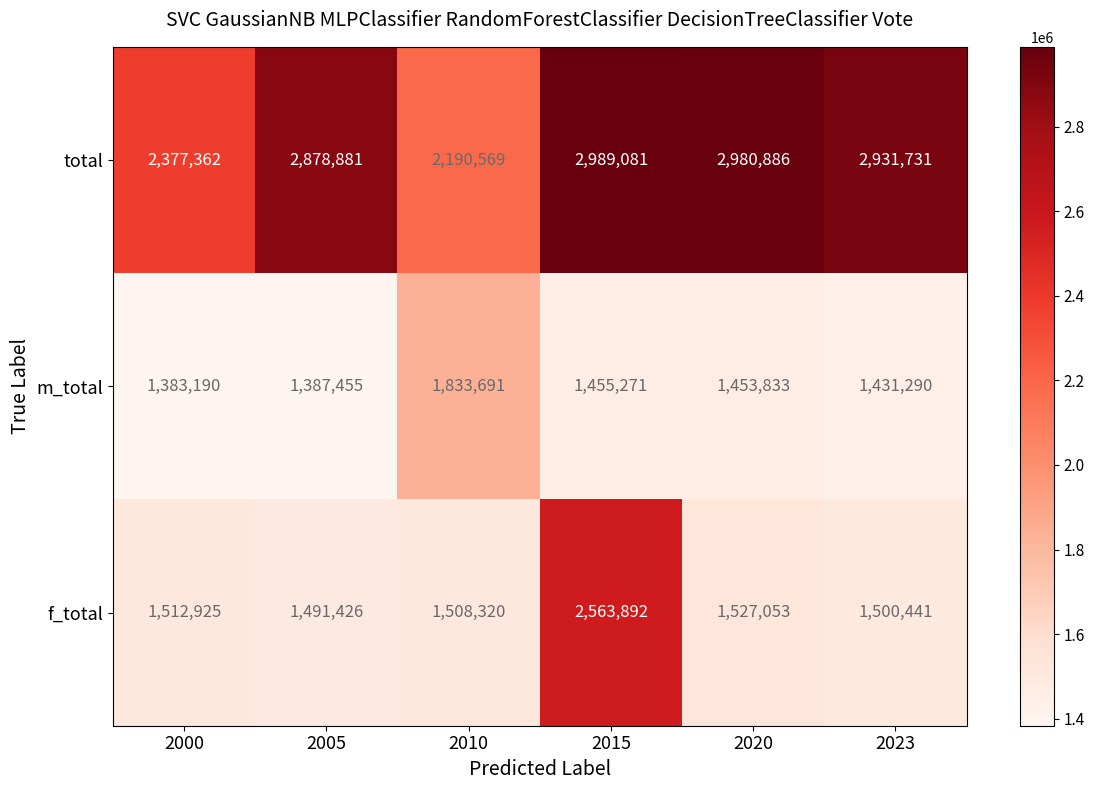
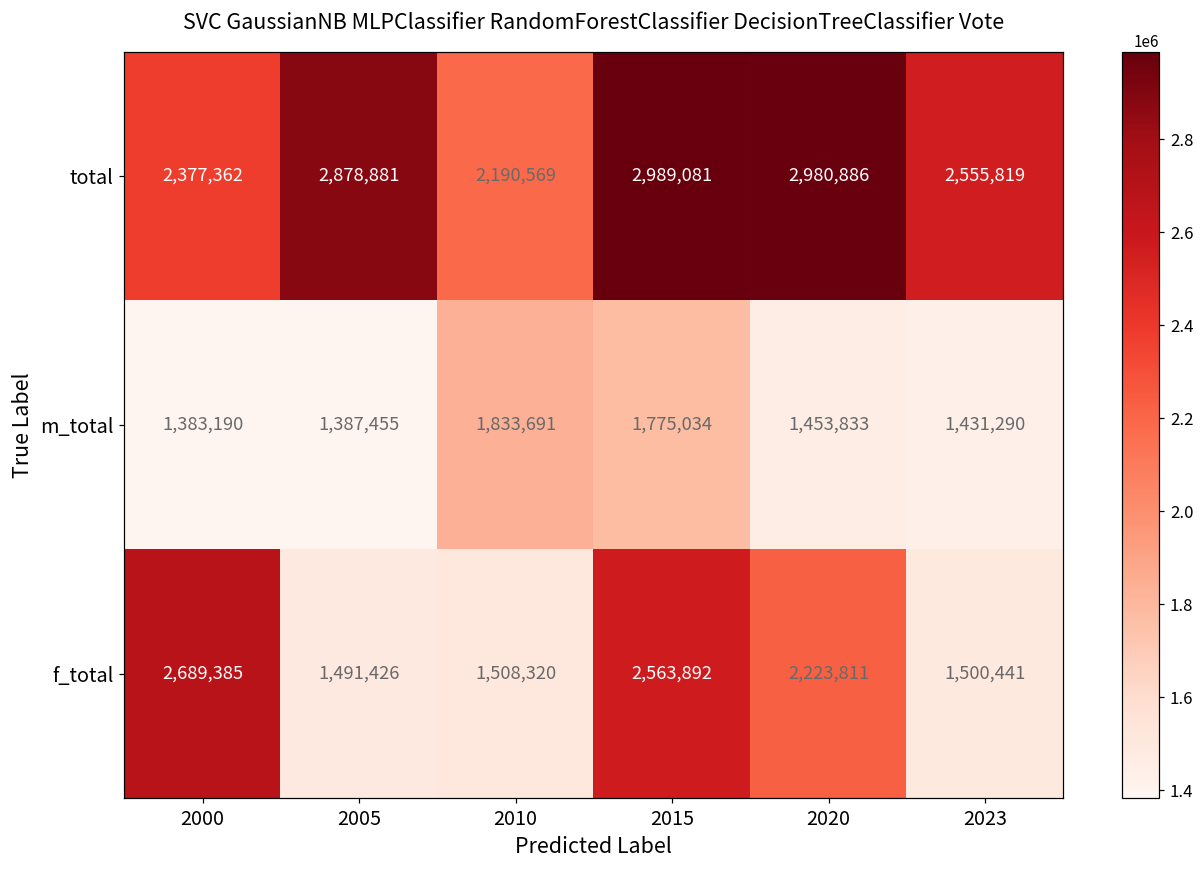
total, 2023: 2,931,731 -> 2,555,819
m_total, 2015: 1,455,271 -> 1,775,034
f_total, 2000: 1,512,925 -> 2,689,385
f_total, 2020: 1,527,053 -> 2,223,811
